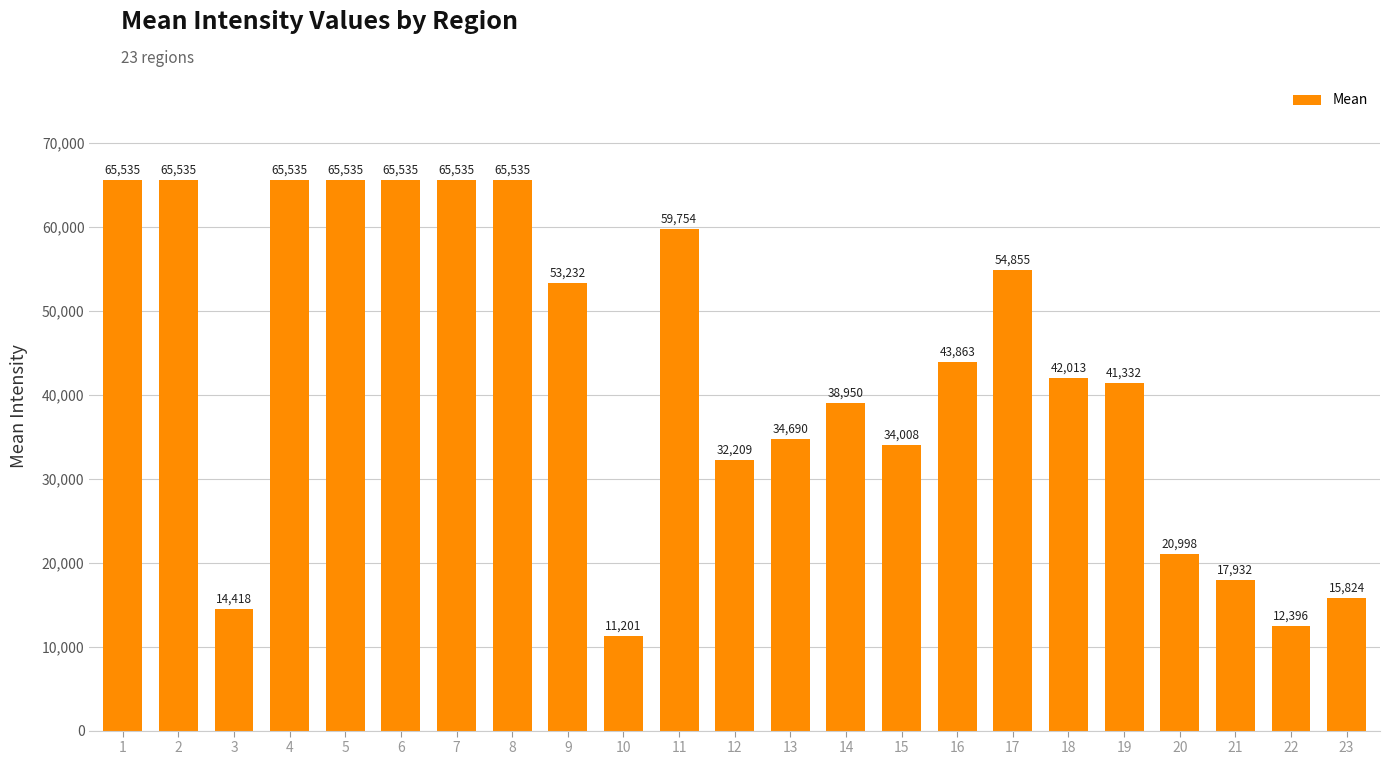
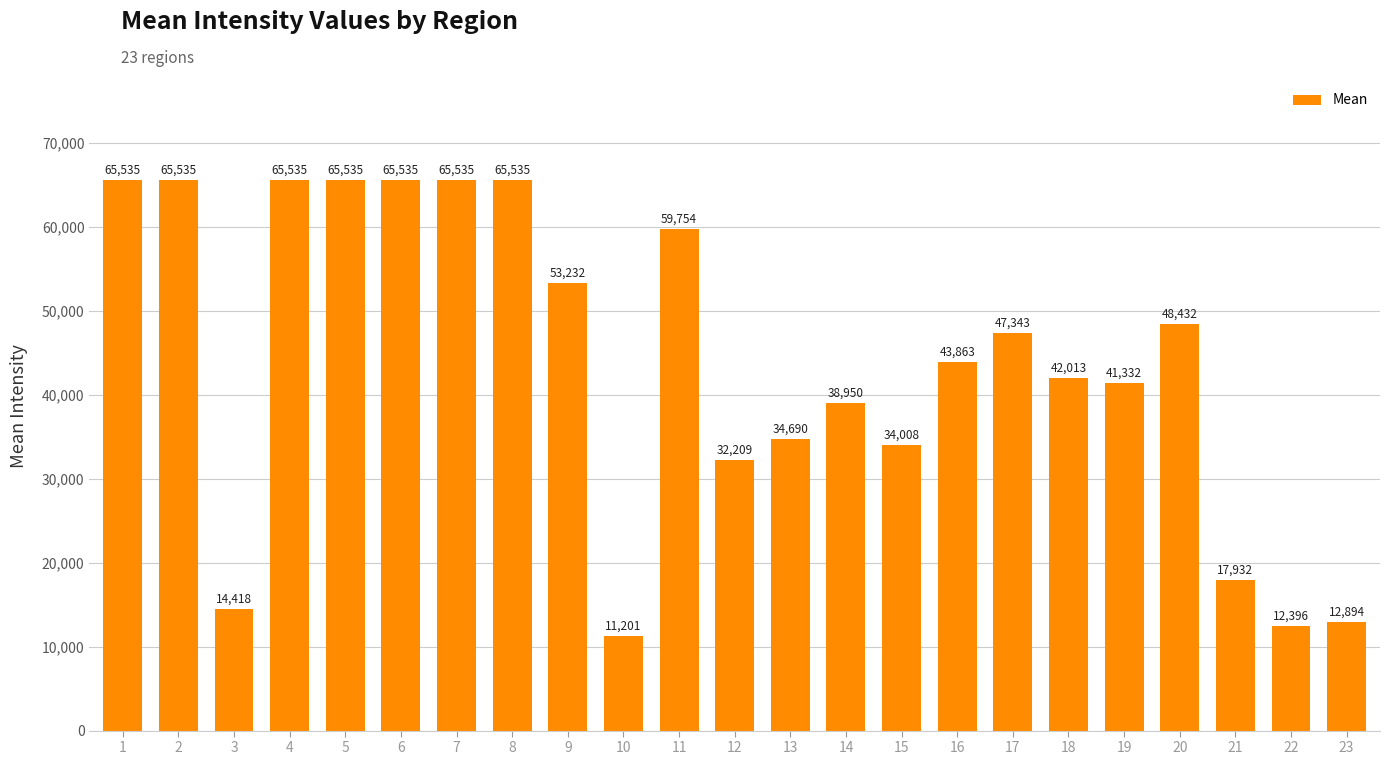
17: 54,855 -> 47,343
20: 20,998 -> 48,432
23: 15,824 -> 12,894
